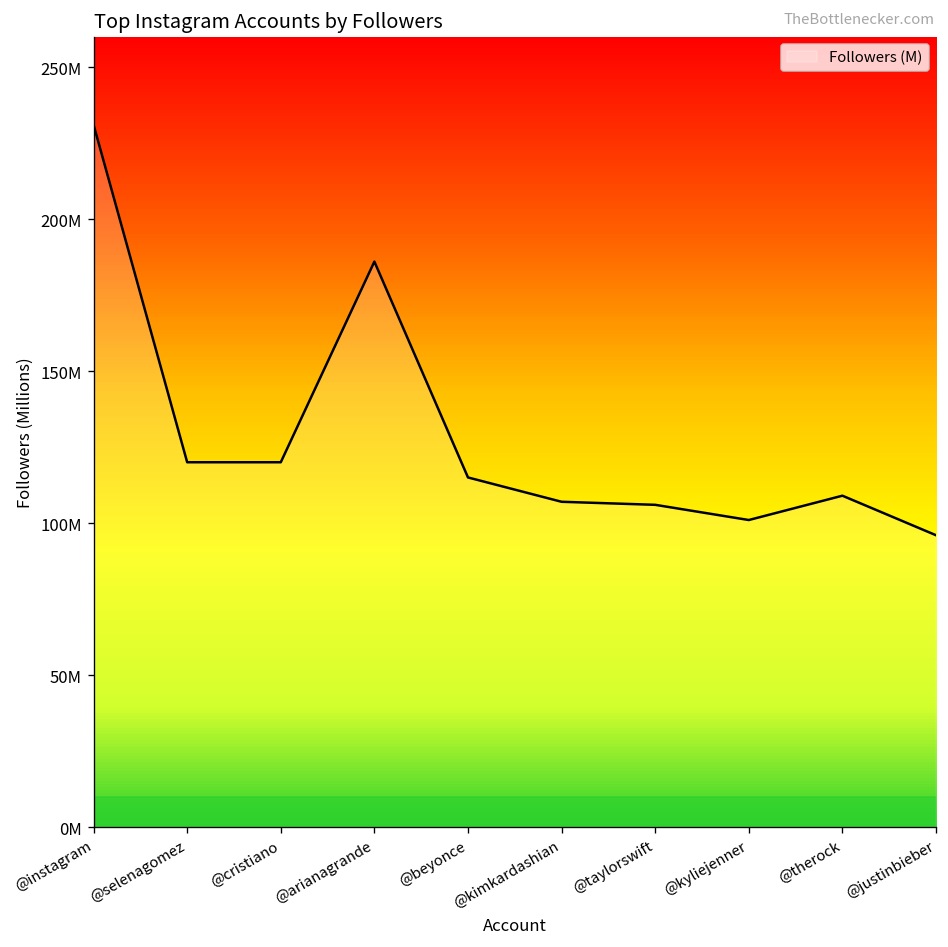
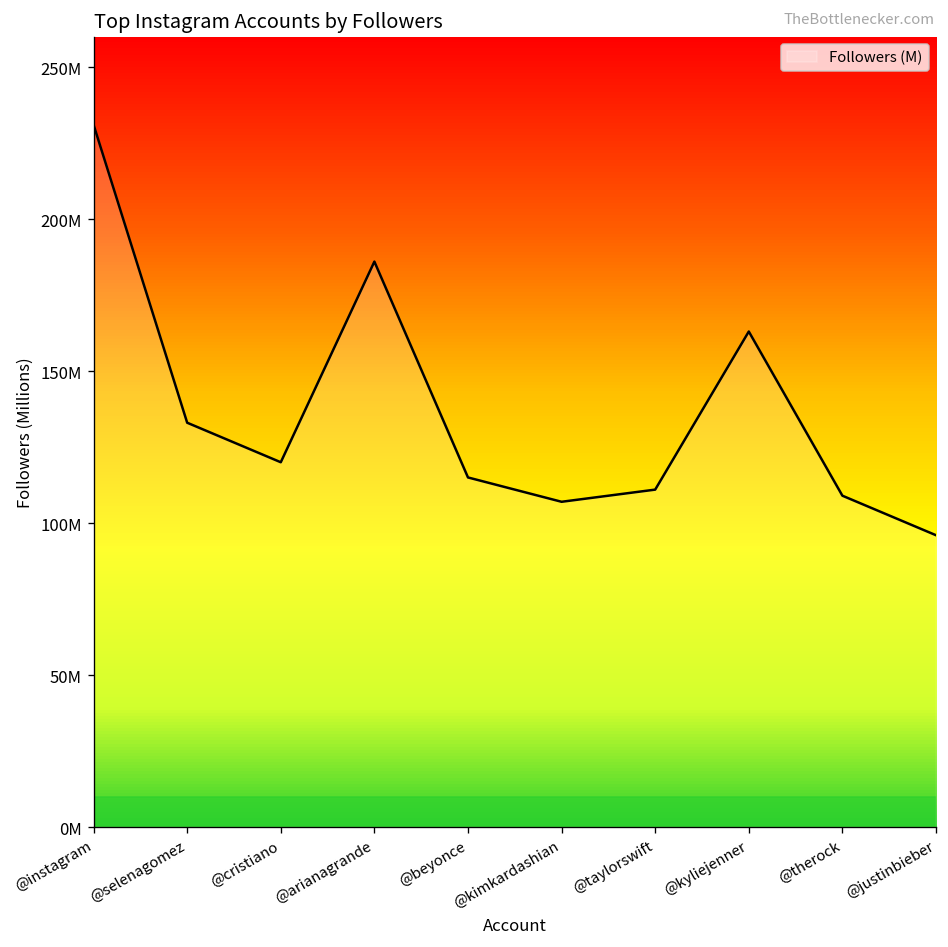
@selenagomez: 120000000 -> 133000000
@taylorswift: 106000000 -> 111000000
@kyliejenner: 101000000 -> 163000000
